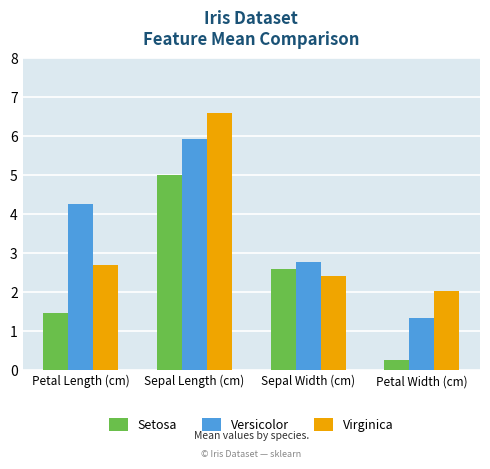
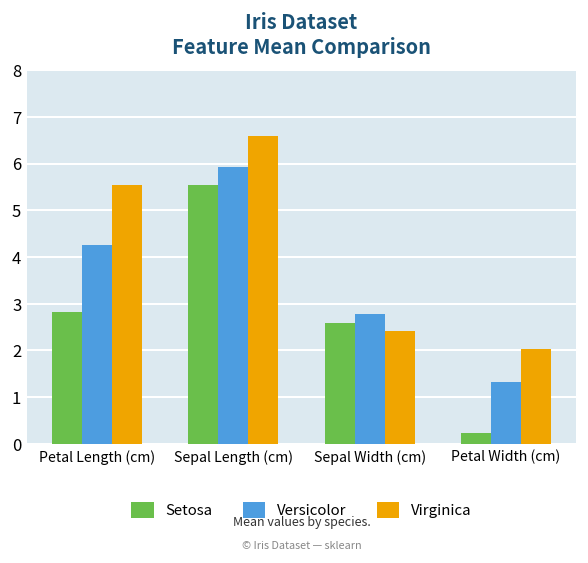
Setosa, Petal Length (cm): 1.5 -> 2.8
Virginica, Petal Length (cm): 2.7 -> 5.6
Setosa, Sepal Length (cm): 5.0 -> 5.6
